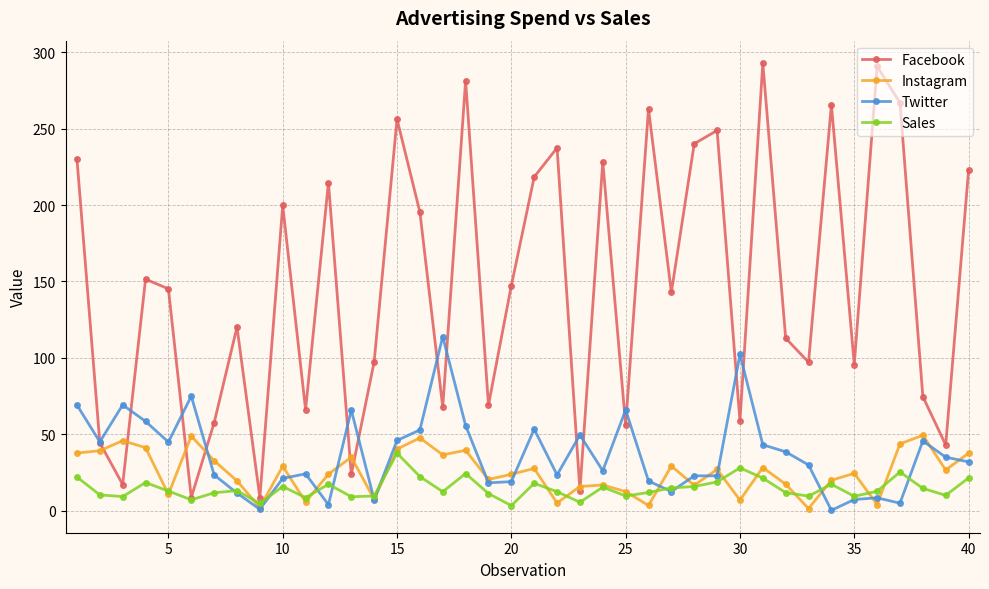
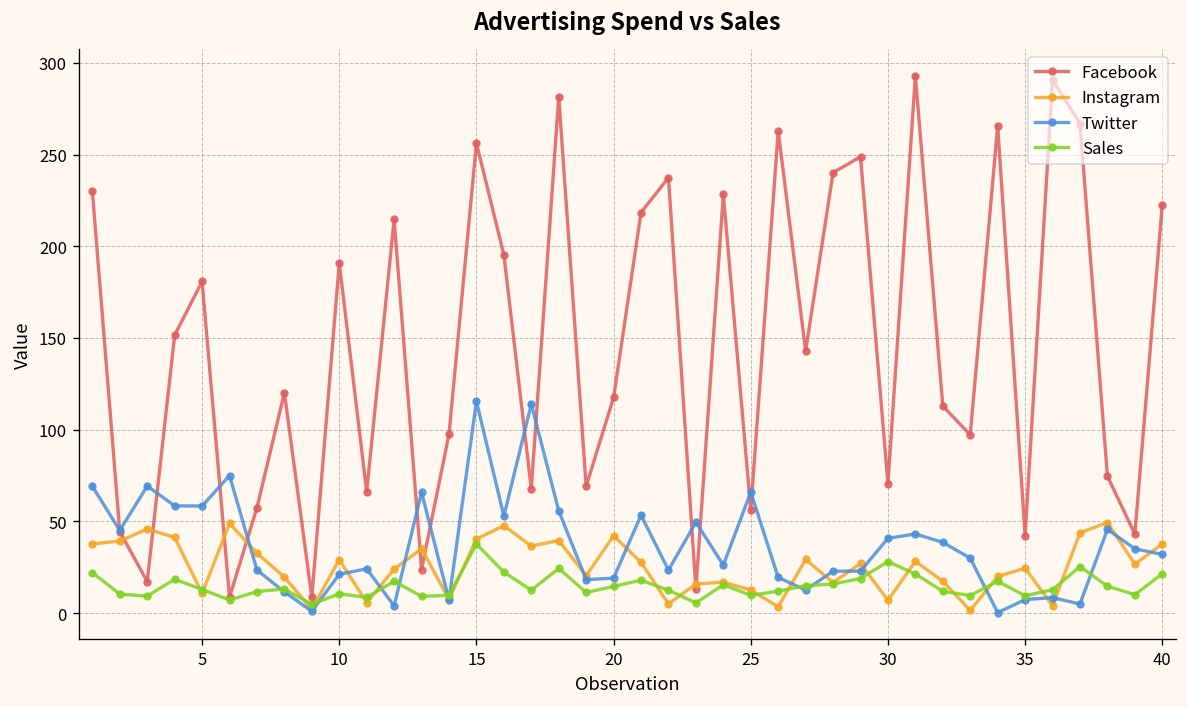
Facebook, 5: 145 -> 181
Twitter, 5: 45 -> 58
Facebook, 10: 200 -> 191
Sales, 10: 16 -> 11
Twitter, 15: 46 -> 116
Facebook, 20: 147 -> 118
Instagram, 20: 24 -> 42
Sales, 20: 3 -> 15
Facebook, 30: 59 -> 71
Twitter, 30: 102 -> 41
Facebook, 35: 96 -> 42
